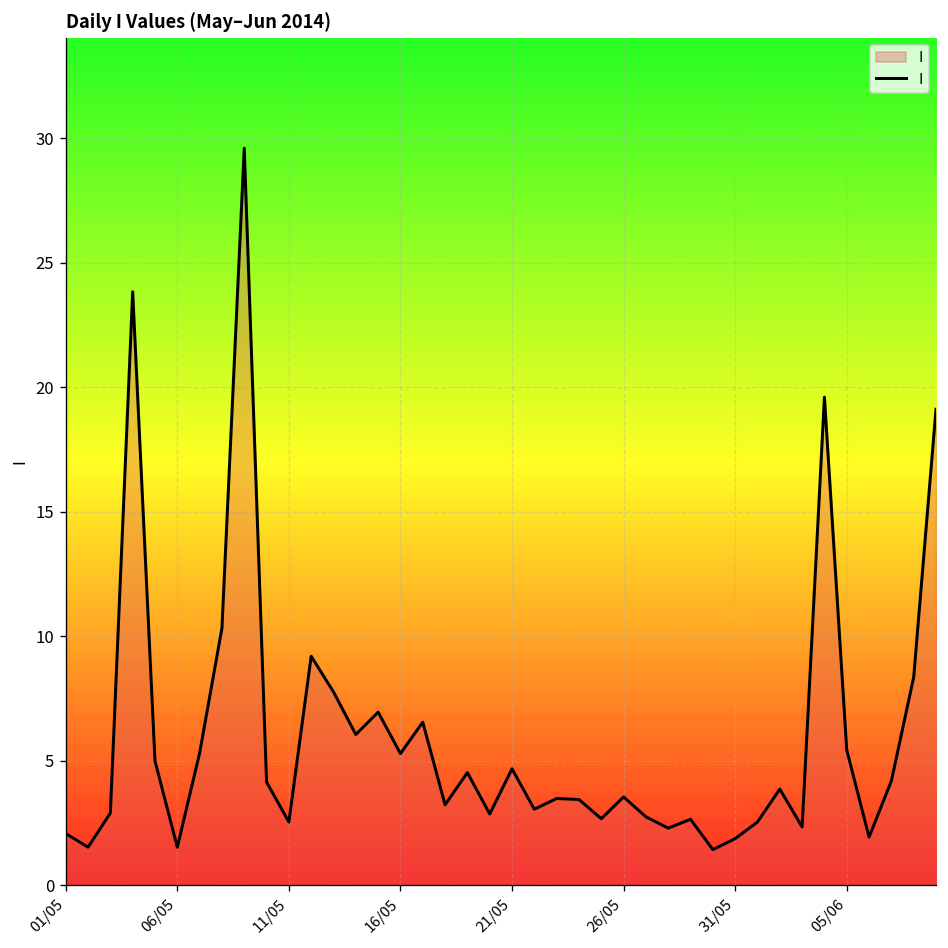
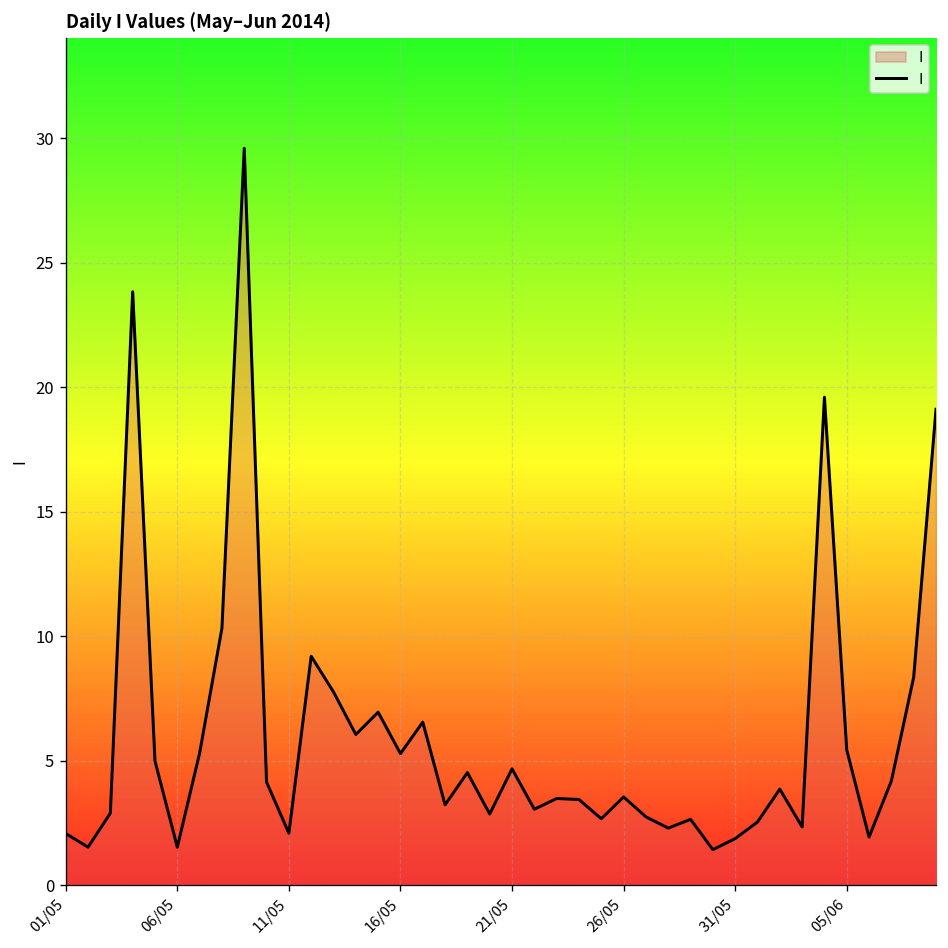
11/05: 2.5 -> 2.1
